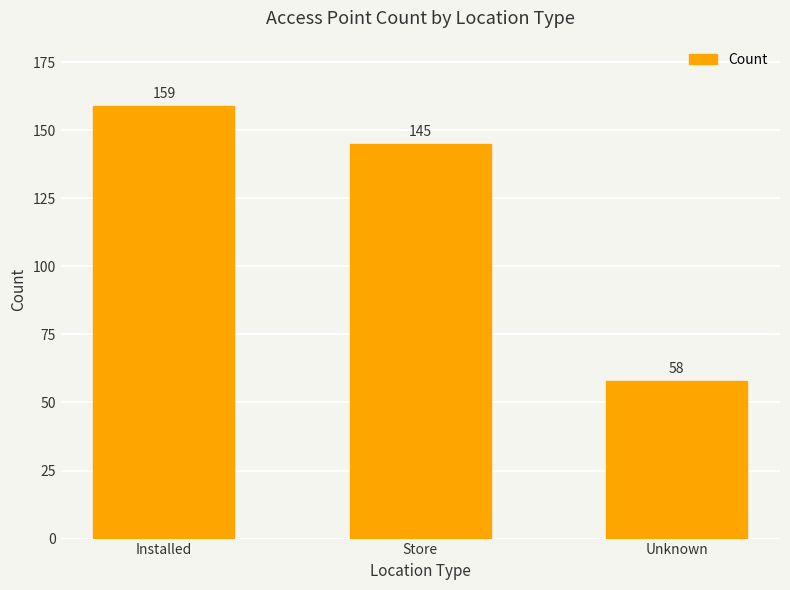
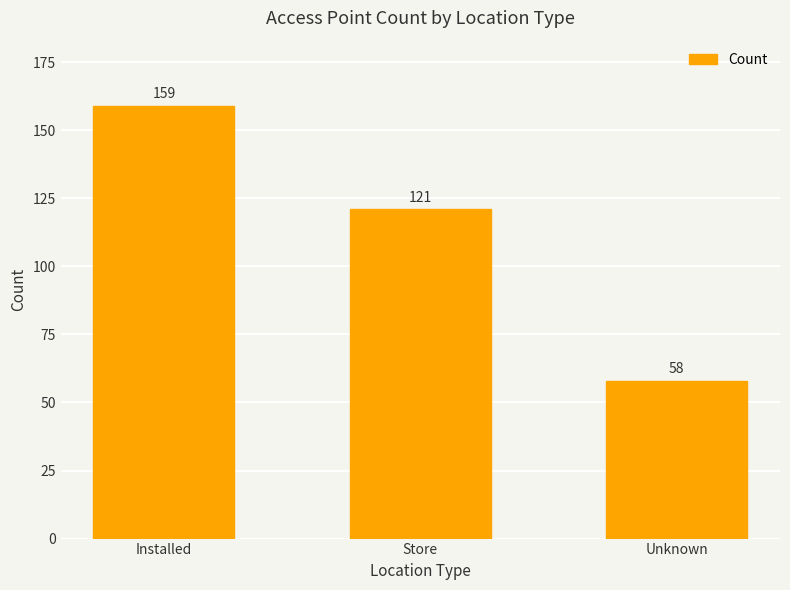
Store: 145 -> 121
